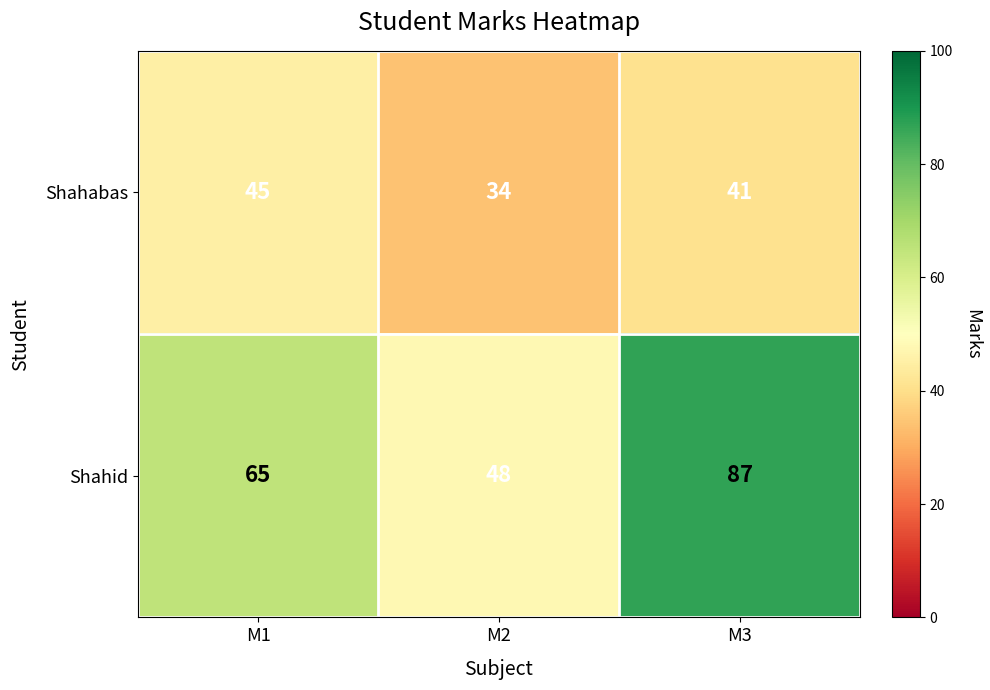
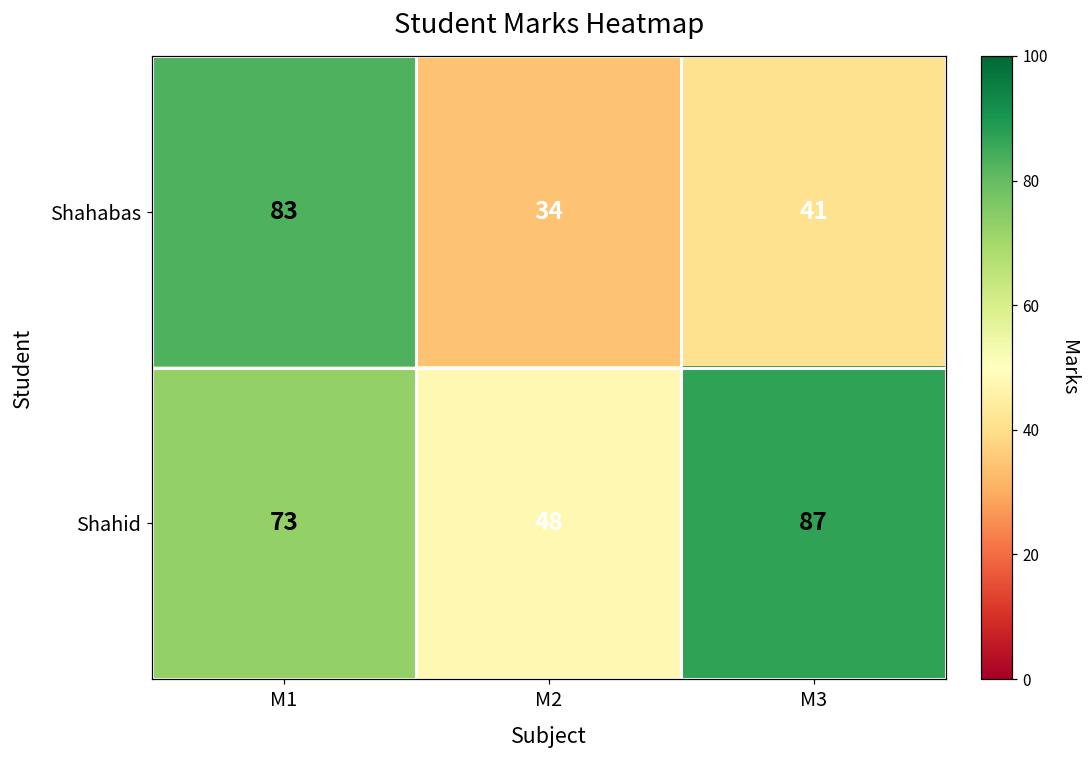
Shahabas, M1: 45 -> 83
Shahid, M1: 65 -> 73
